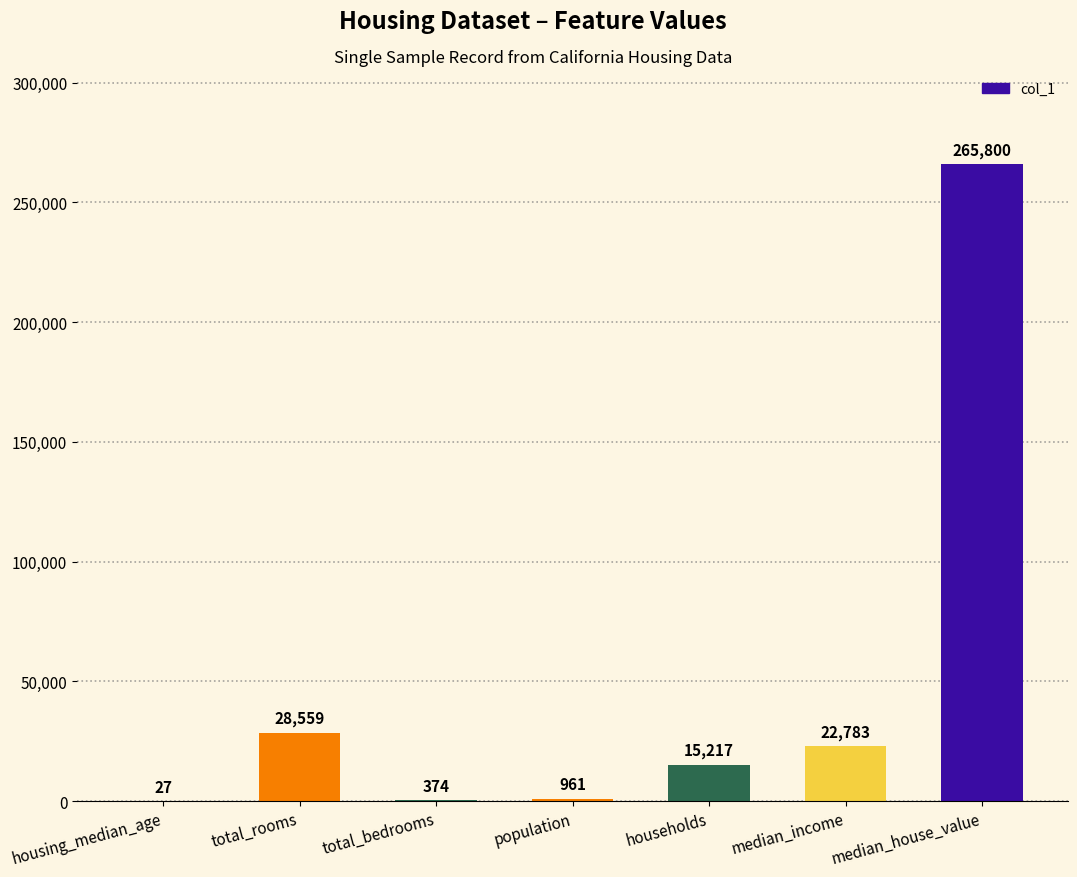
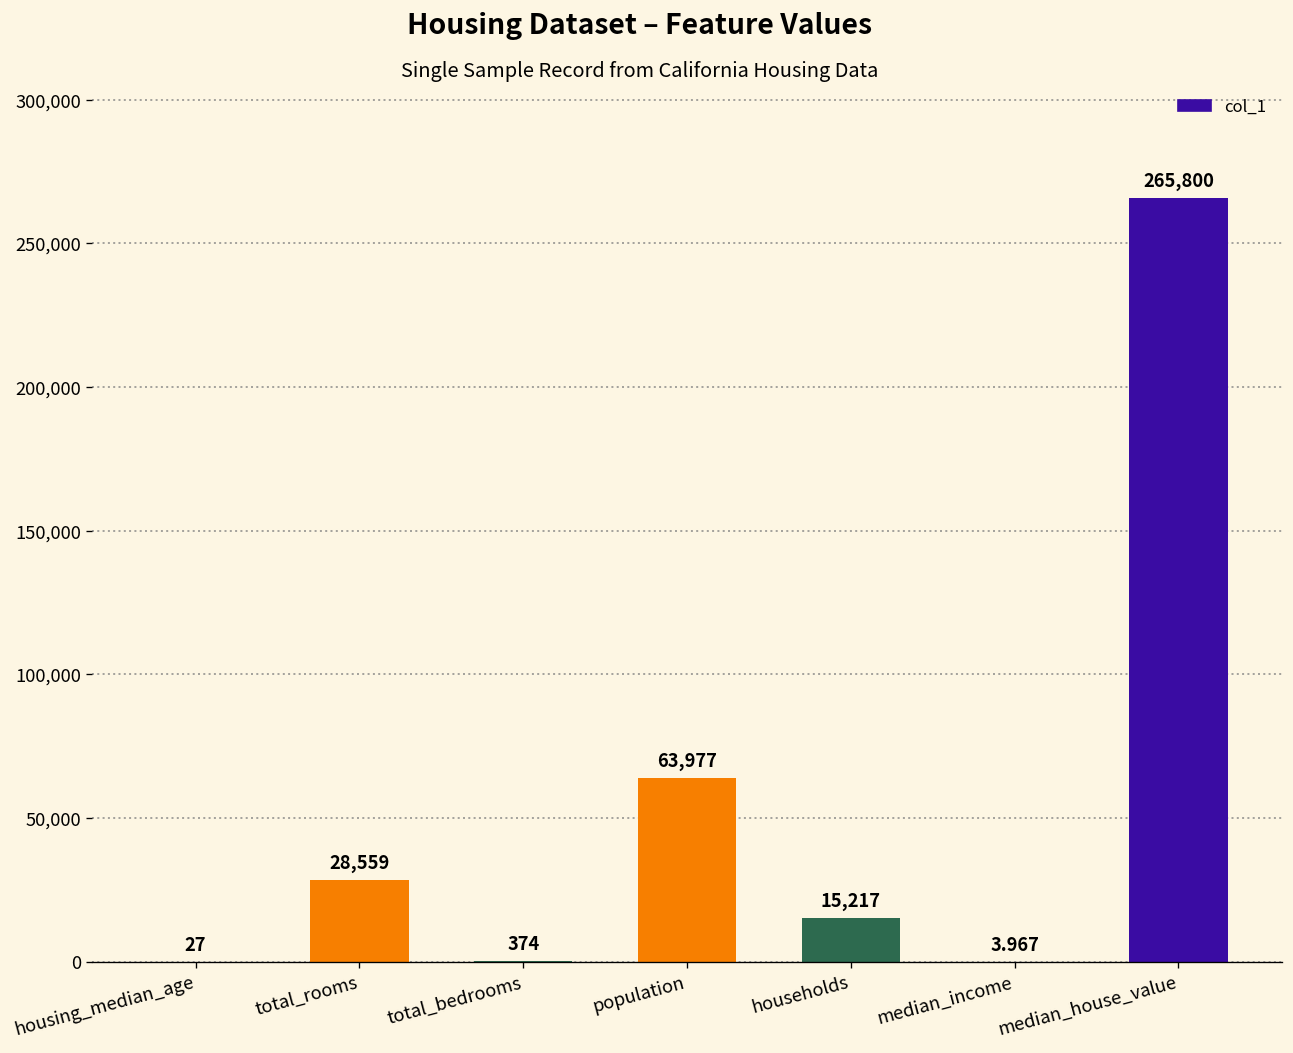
population: 961 -> 63,977
median_income: 22,783 -> 3.967
